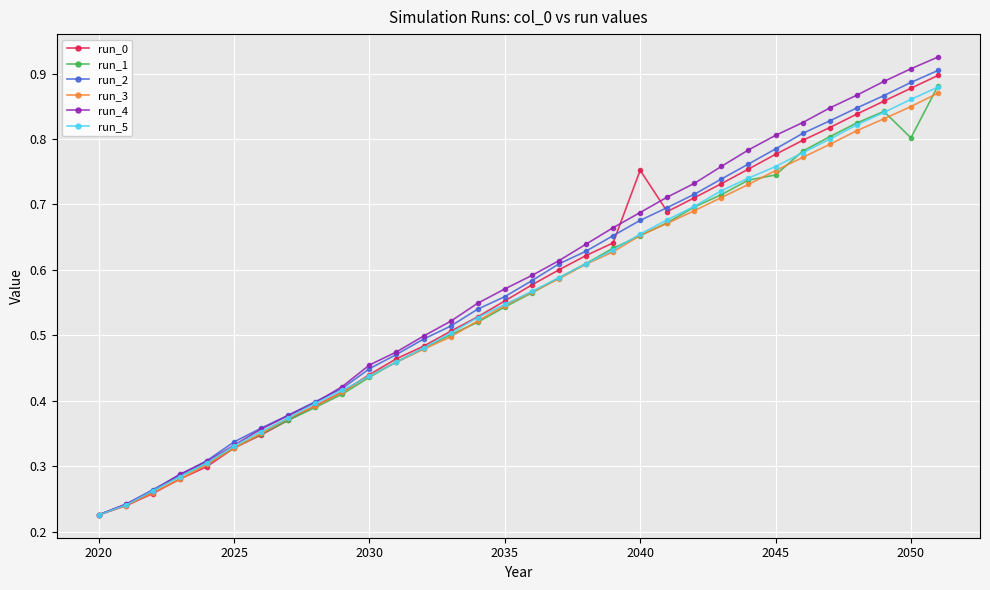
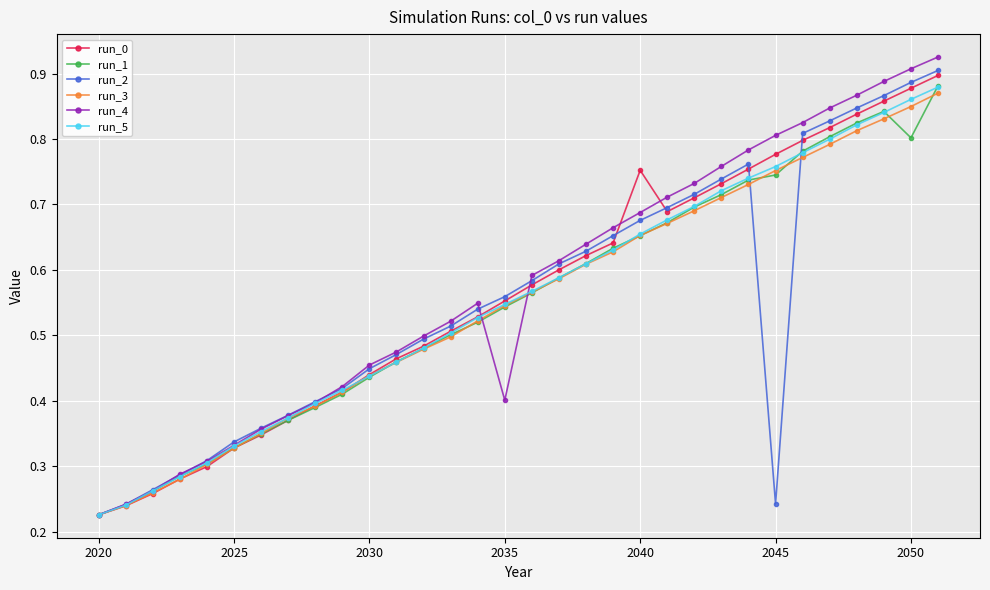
run_4, 2035: 0.57 -> 0.40
run_2, 2045: 0.78 -> 0.24
